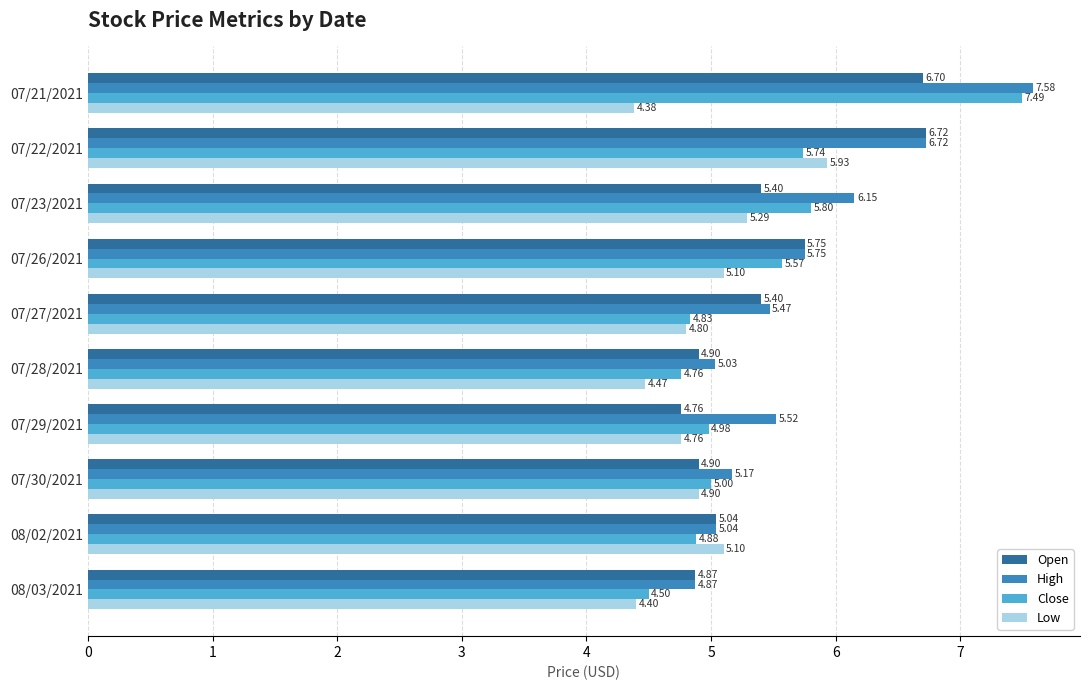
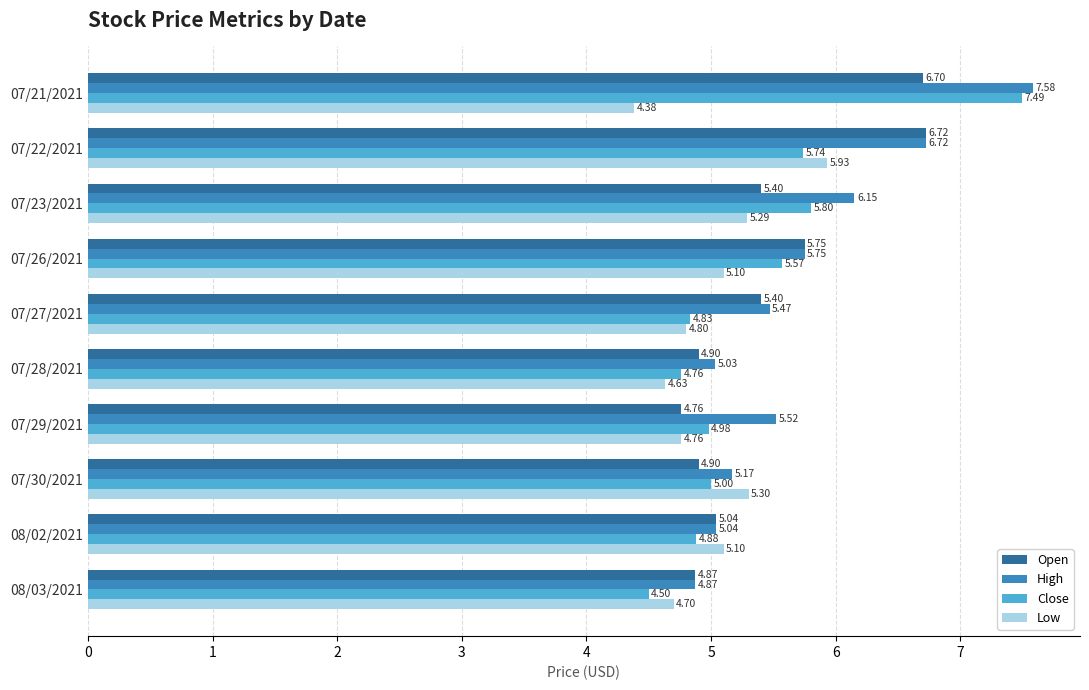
Low, 07/28/2021: 4.47 -> 4.63
Low, 07/30/2021: 4.90 -> 5.30
Low, 08/03/2021: 4.40 -> 4.70
